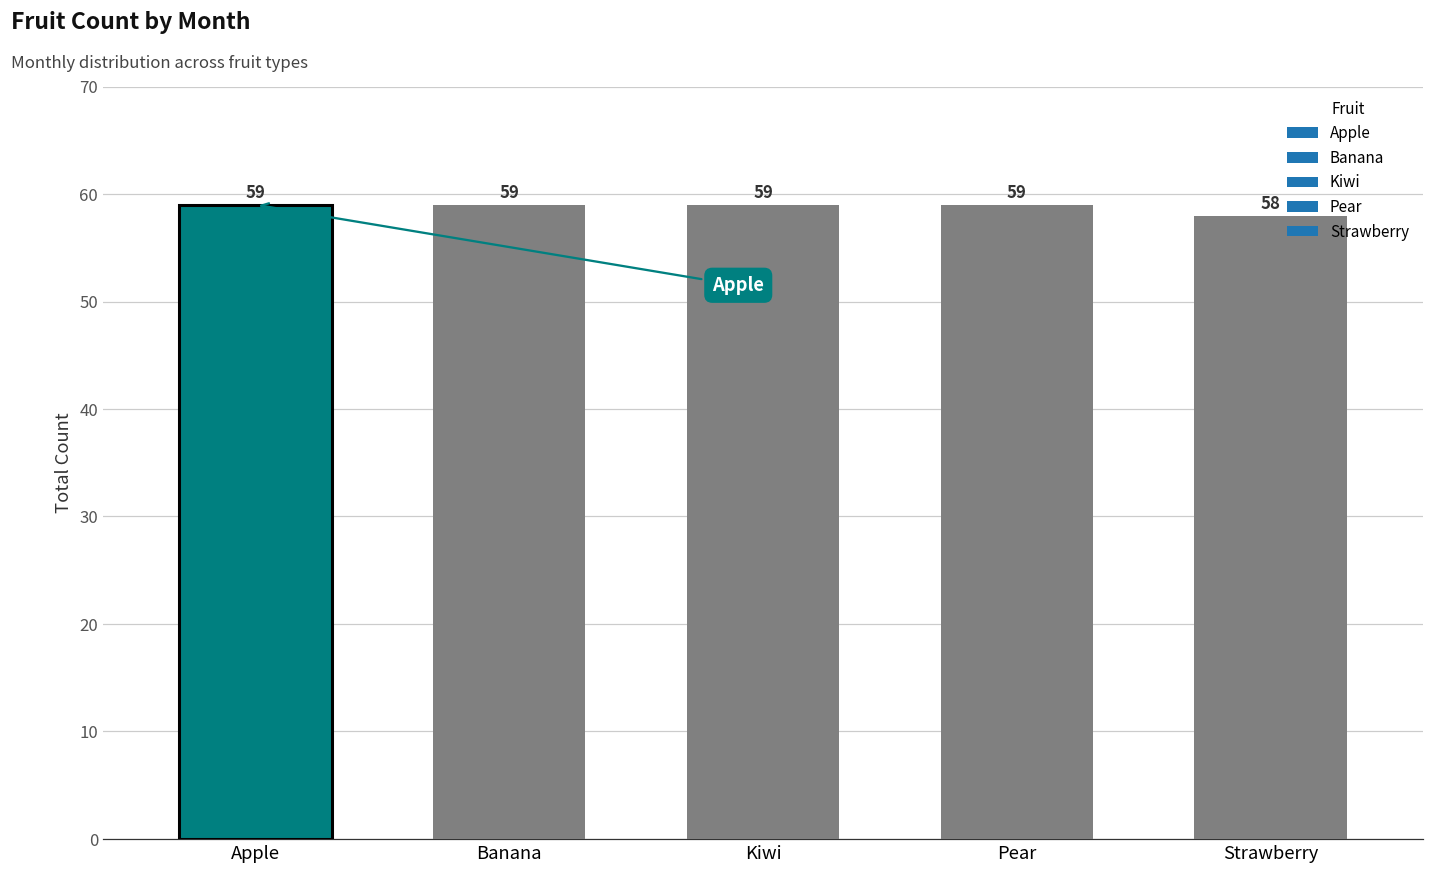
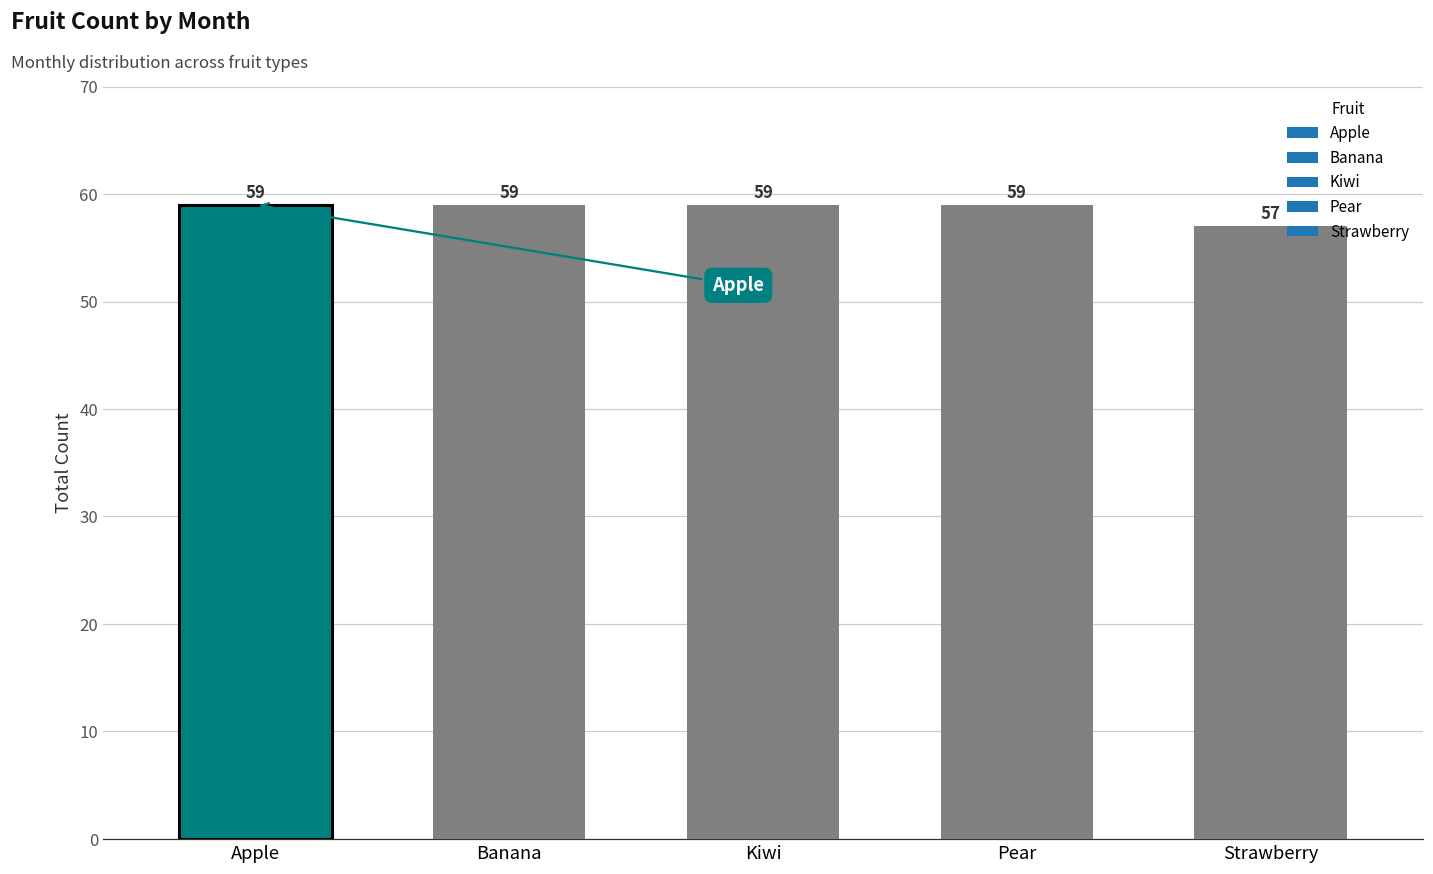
Strawberry: 58 -> 57
